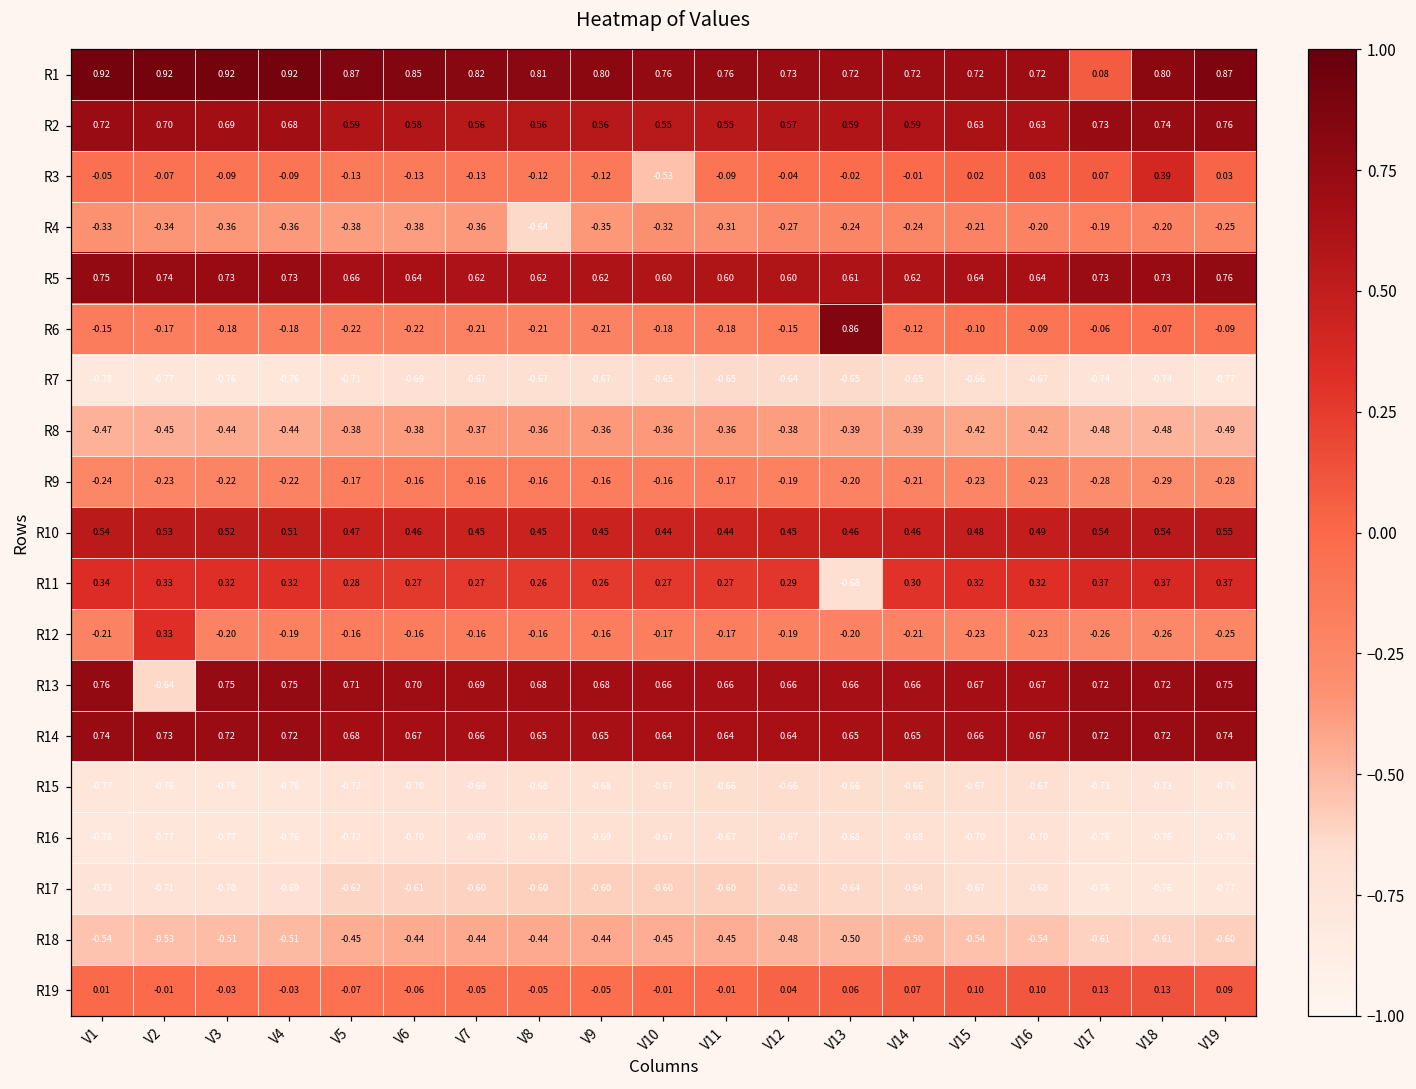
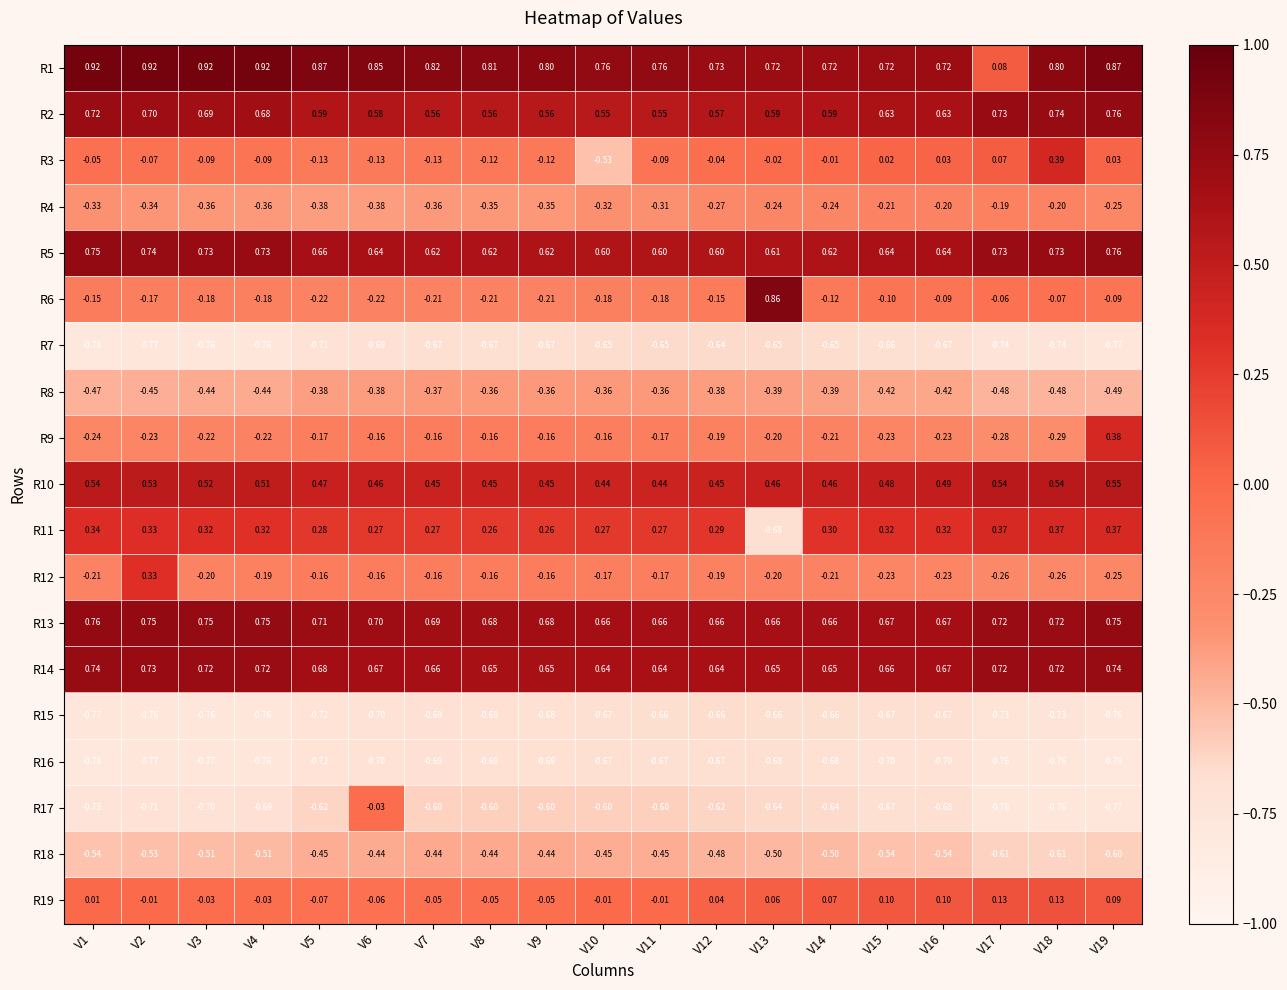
R4, V8: -0.64 -> -0.35
R9, V19: -0.28 -> 0.38
R13, V2: -0.64 -> 0.75
R17, V6: -0.61 -> -0.03
